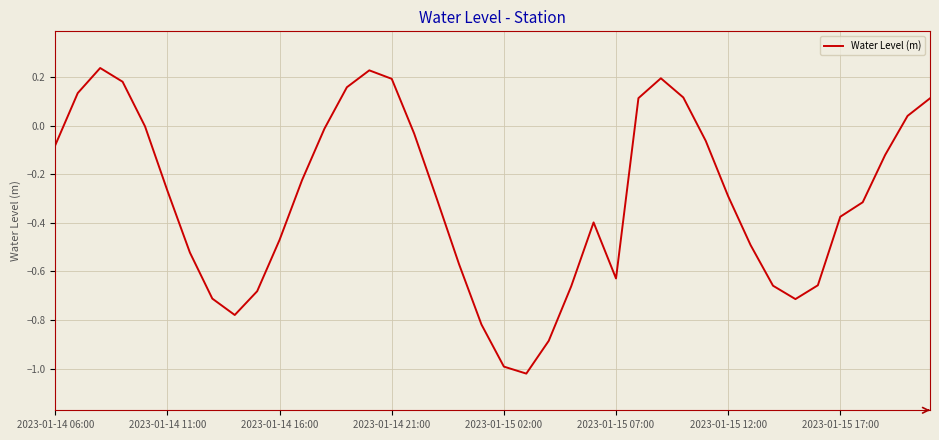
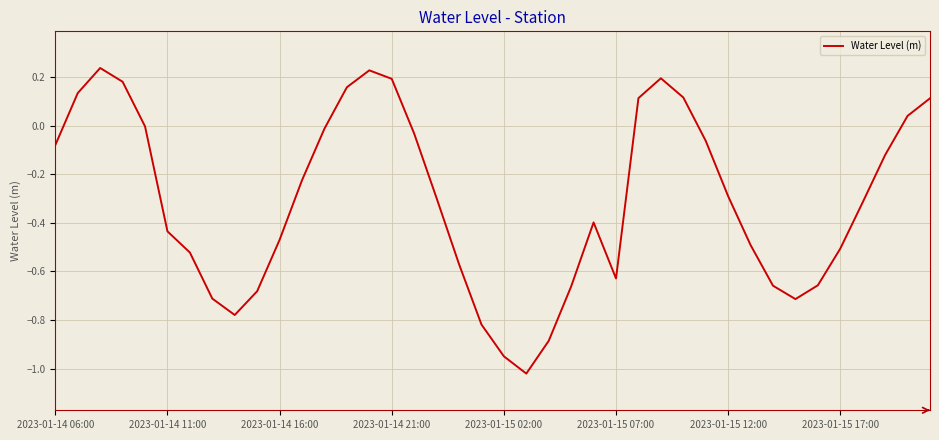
2023-01-14 11:00: -0.27 -> -0.44
2023-01-15 02:00: -0.99 -> -0.95
2023-01-15 17:00: -0.38 -> -0.51
